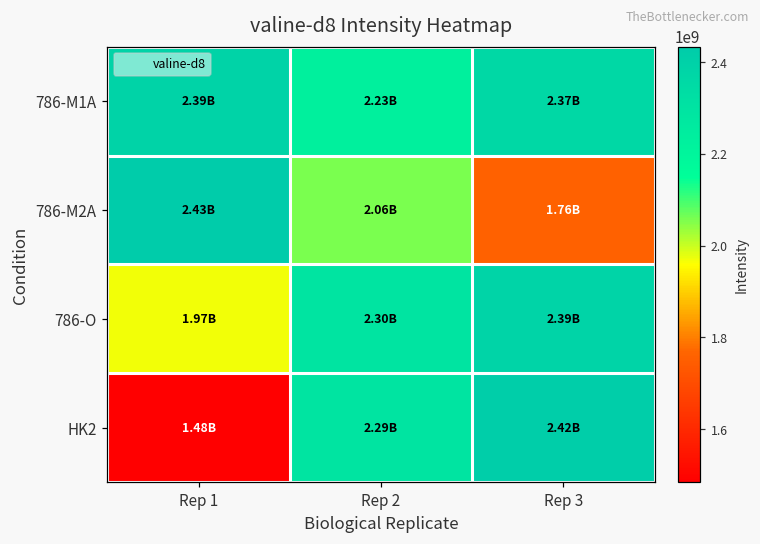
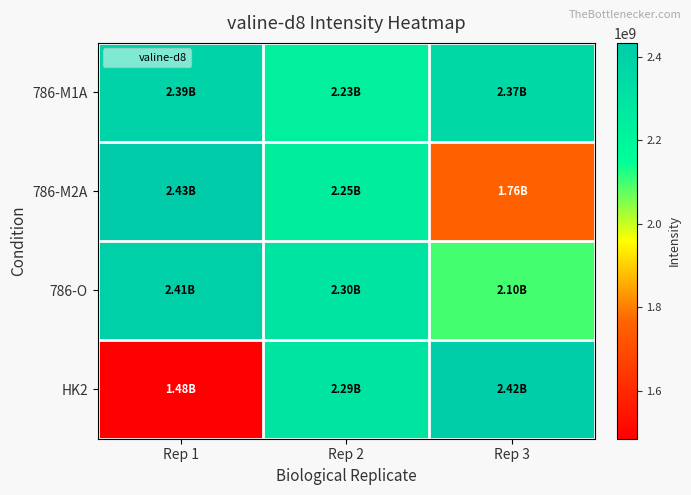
786-M2A, Rep 2: 2.06B -> 2.25B
786-O, Rep 1: 1.97B -> 2.41B
786-O, Rep 3: 2.39B -> 2.10B
